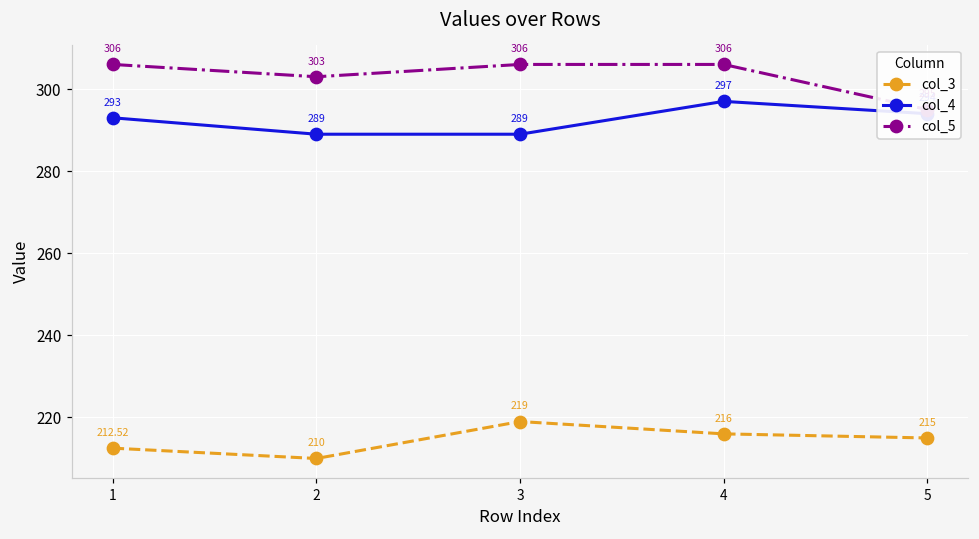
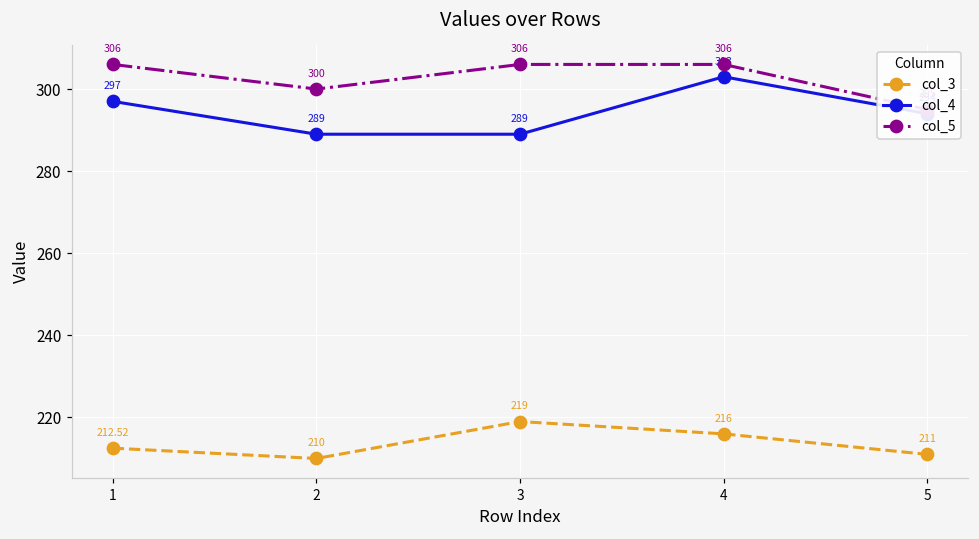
col_4, 1: 293 -> 297
col_5, 2: 303 -> 300
col_4, 4: 297 -> 303
col_3, 5: 215 -> 211
